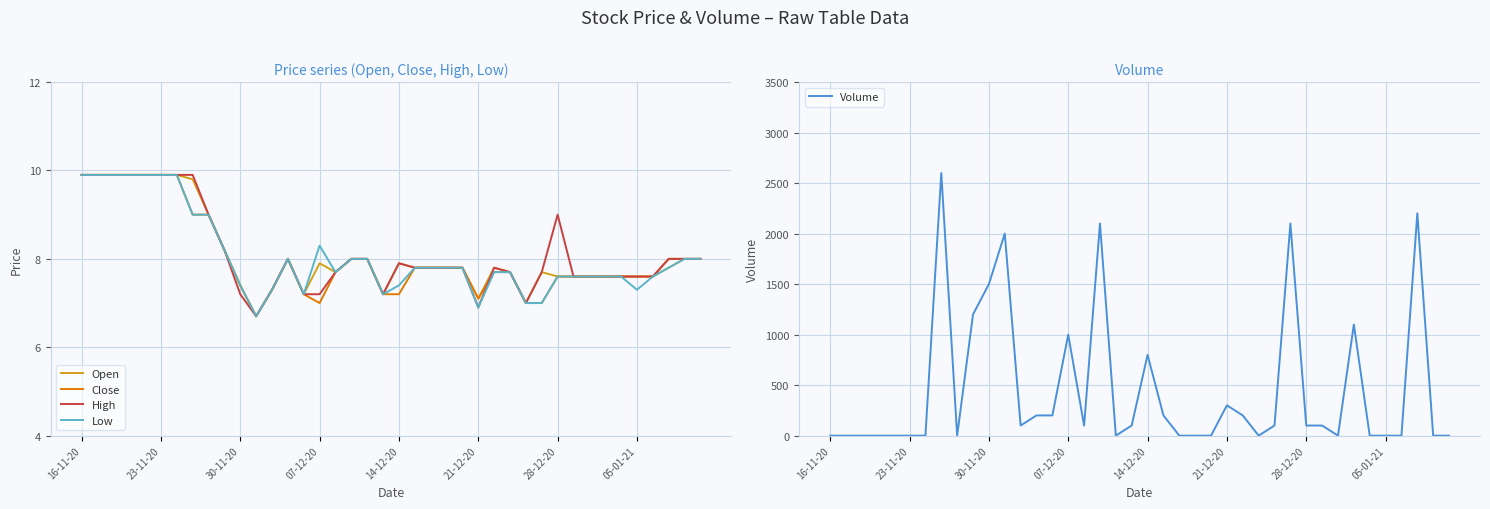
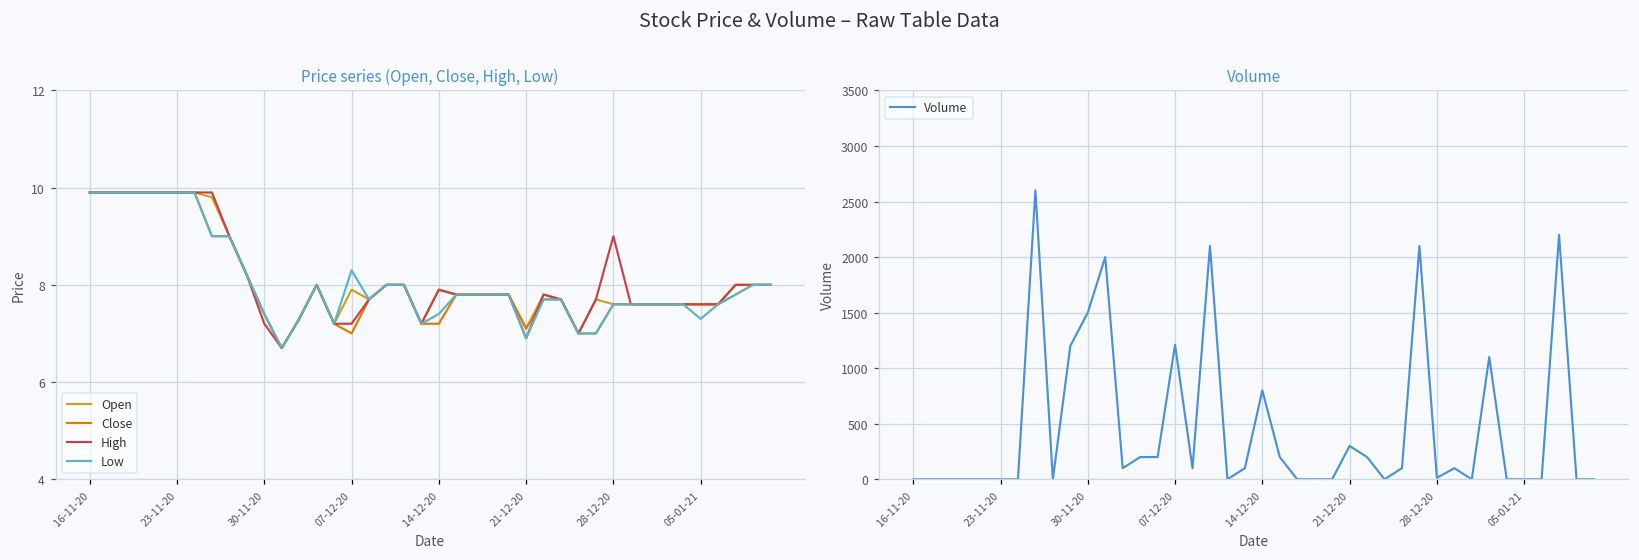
Volume, 07-12-20: 1000 -> 1210
Volume, 28-12-20: 100 -> 10
